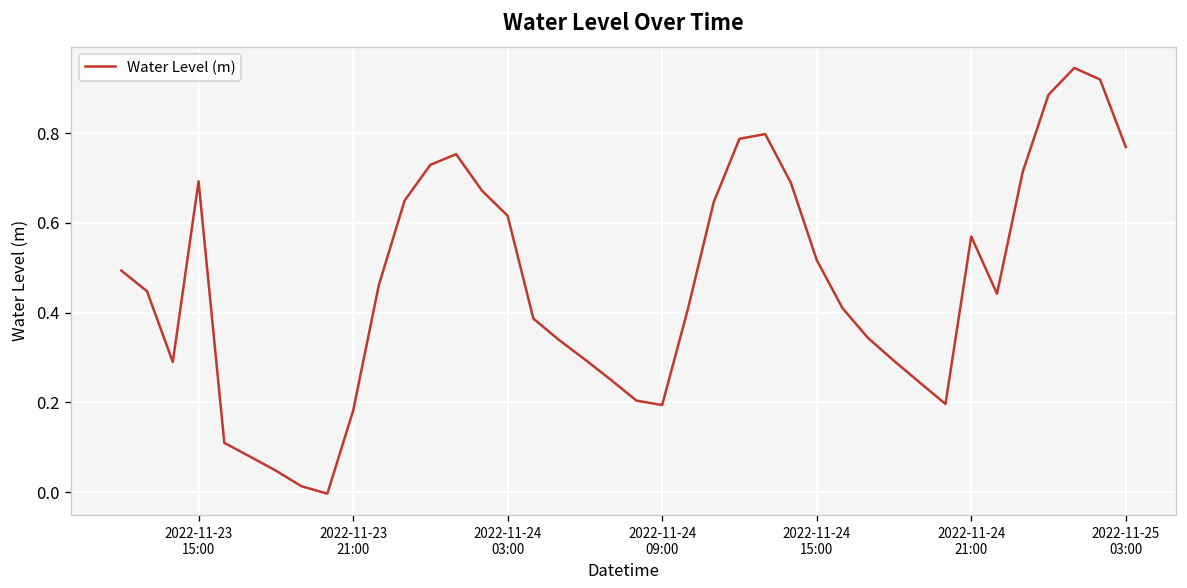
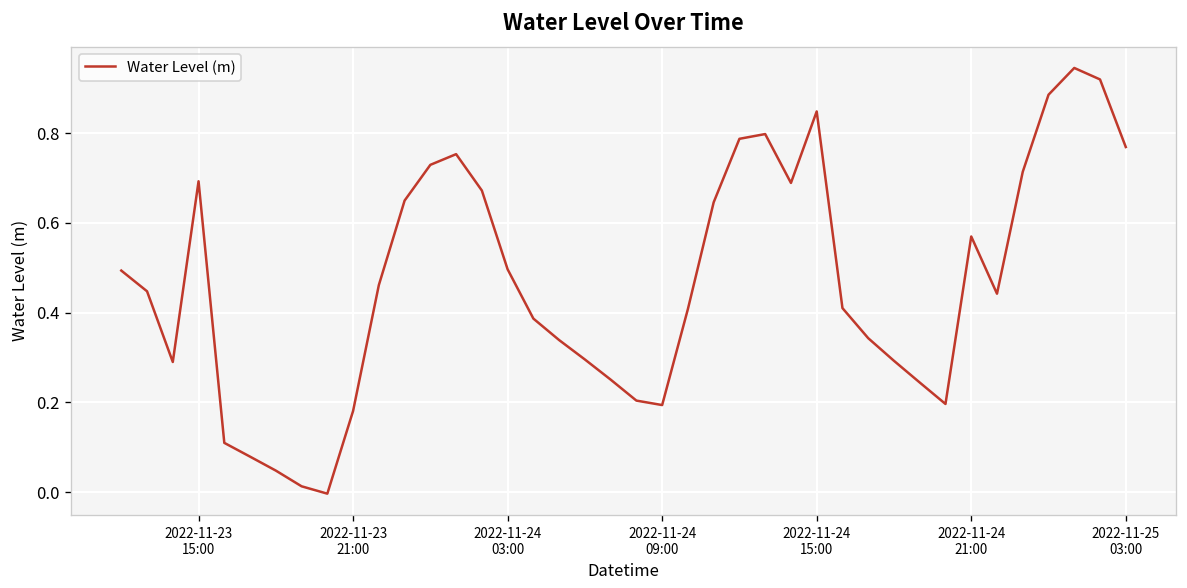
2022-11-24 03:00: 0.62 -> 0.50
2022-11-24 15:00: 0.52 -> 0.85
